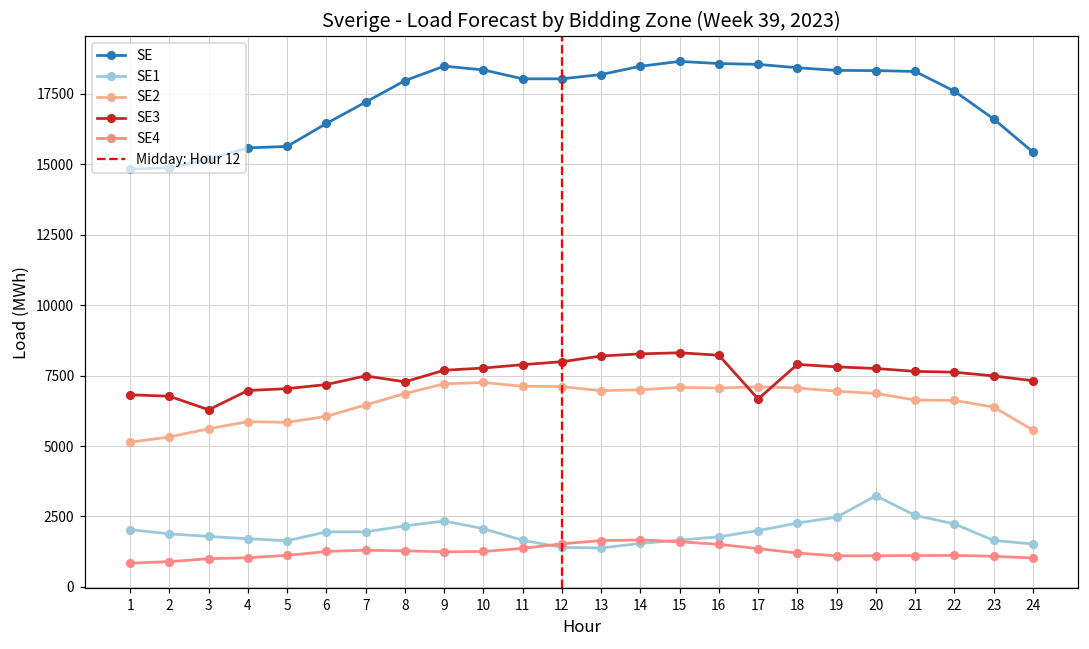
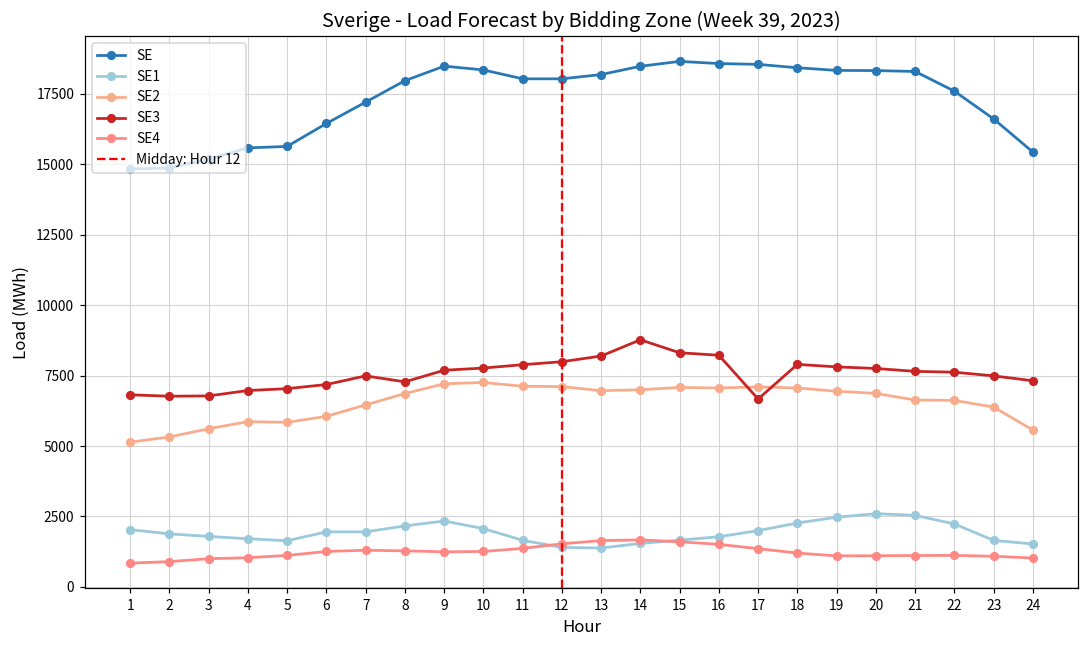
SE3, 3: 6300 -> 6800
SE3, 14: 8300 -> 8800
SE1, 20: 3200 -> 2600
